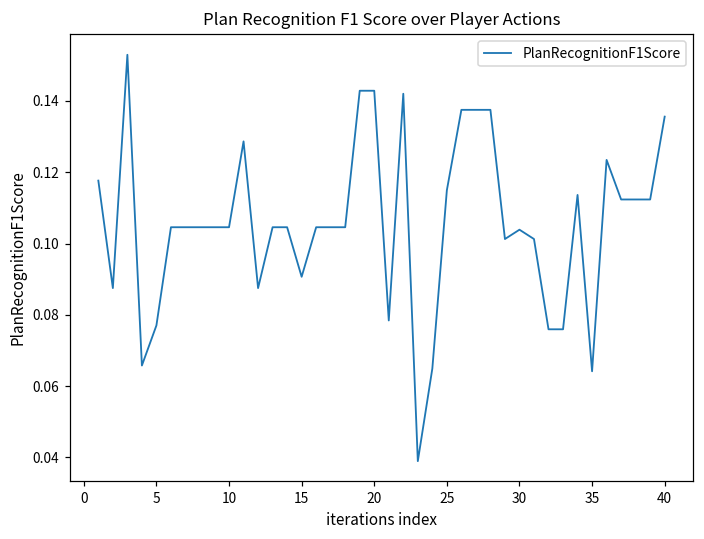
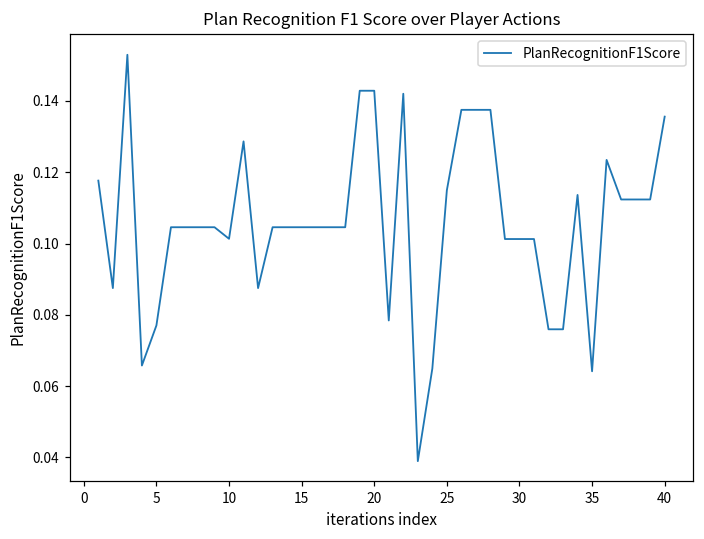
10: 0.105 -> 0.101
15: 0.091 -> 0.105
30: 0.104 -> 0.101
